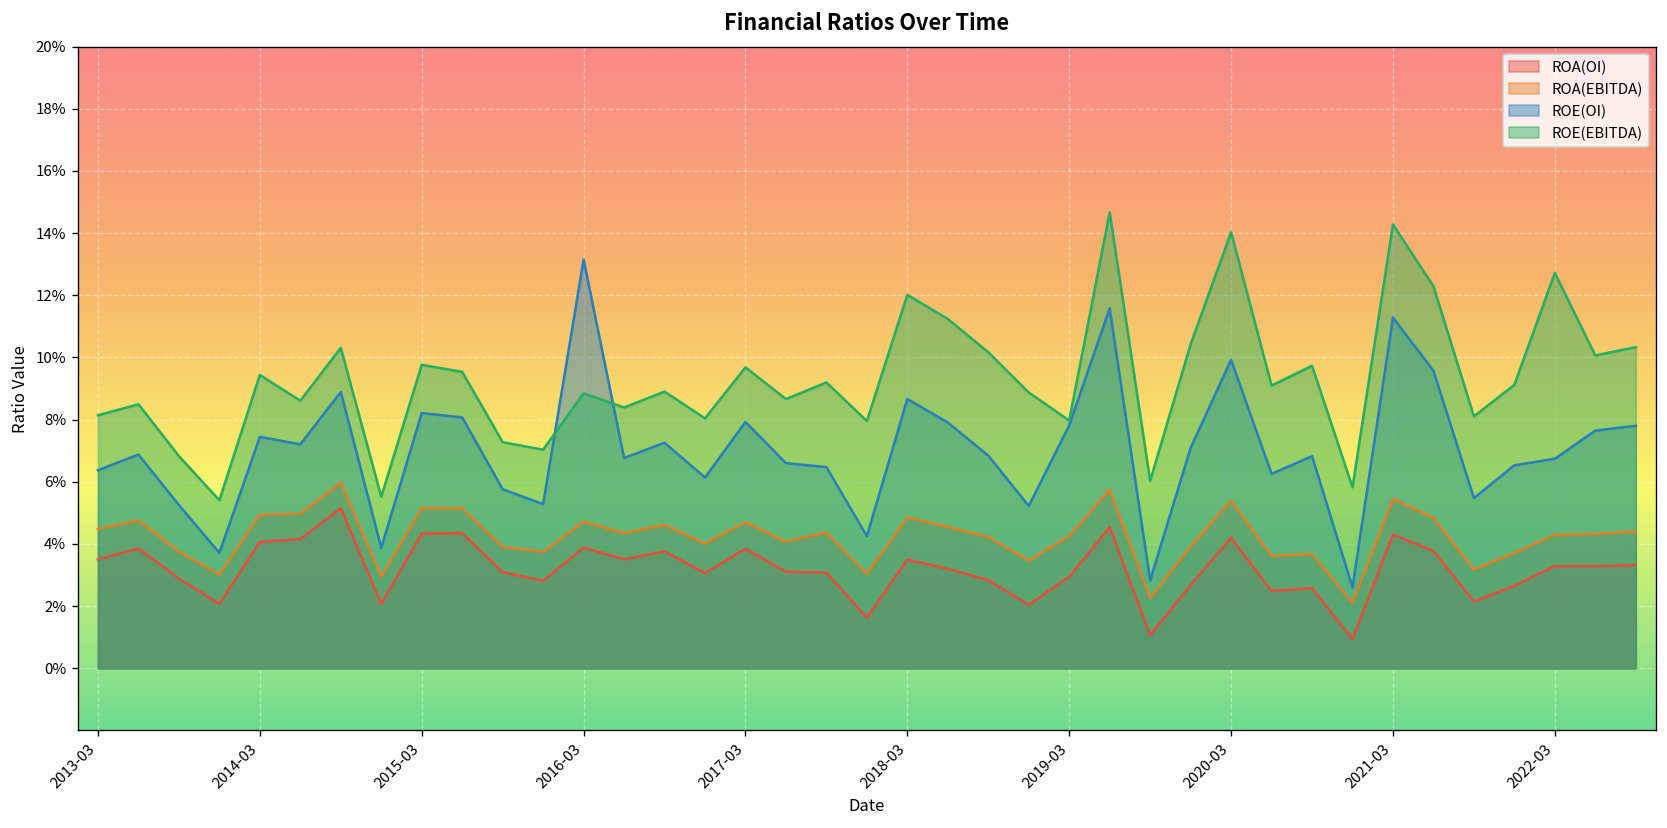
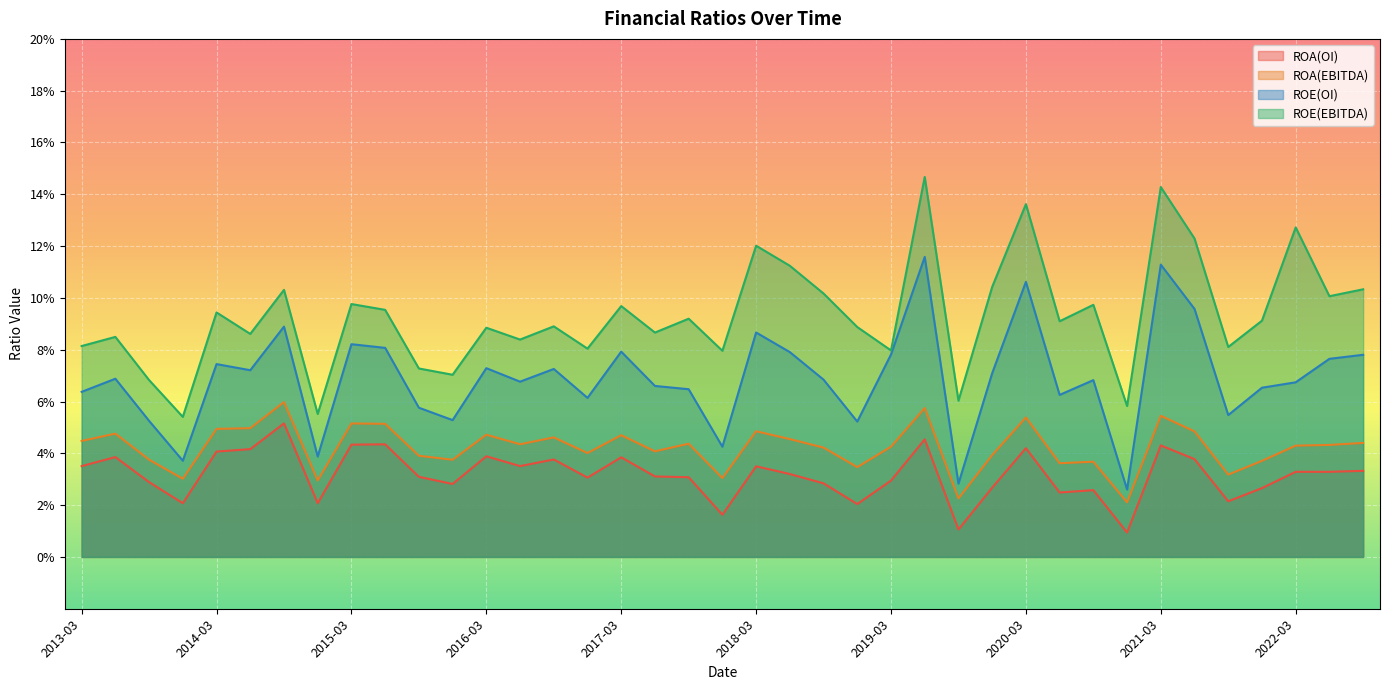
ROE(OI), 2016-03: 13.2% -> 7.3%
ROE(OI), 2020-03: 9.9% -> 10.6%
ROE(EBITDA), 2020-03: 14.0% -> 13.6%
